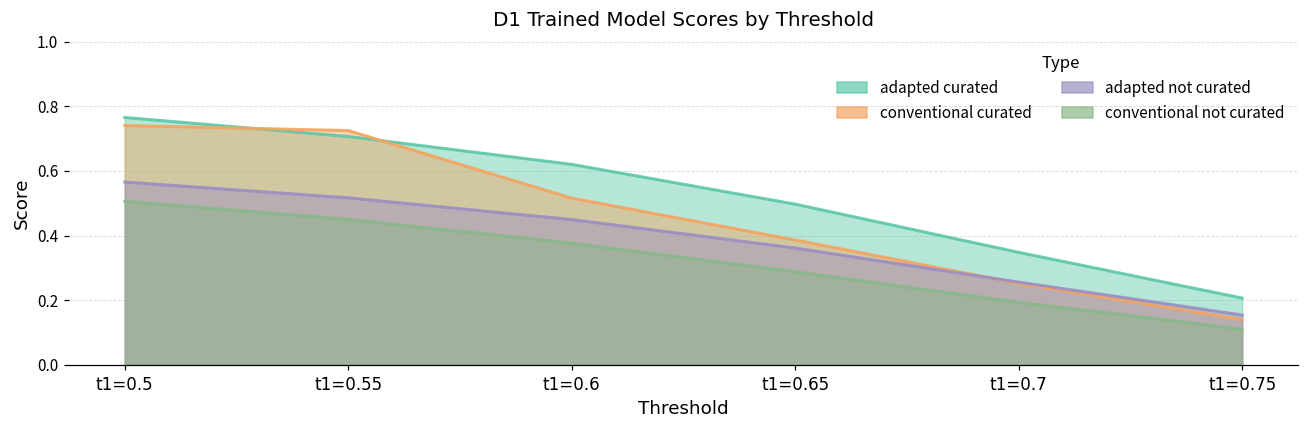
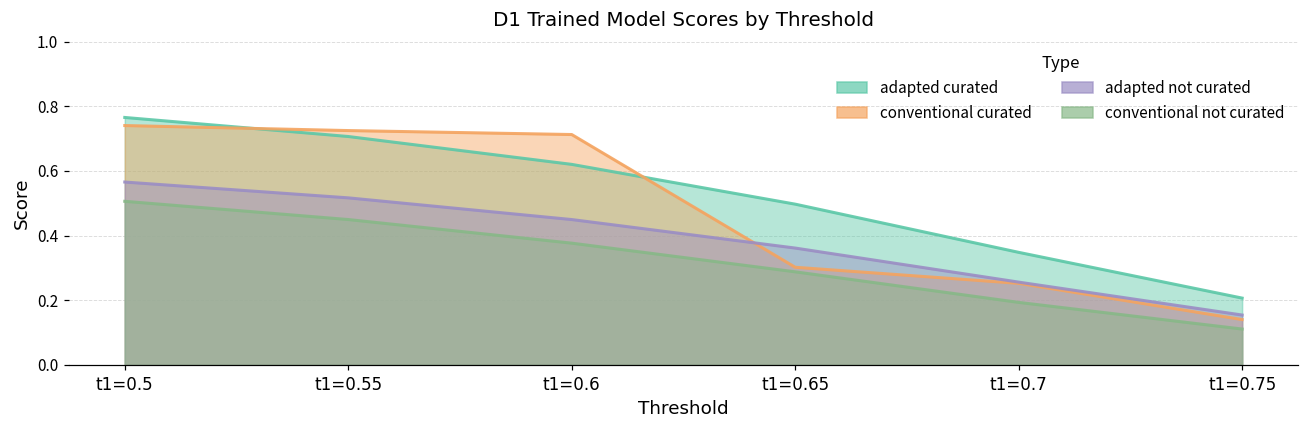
conventional curated, t1=0.6: 0.52 -> 0.71
conventional curated, t1=0.65: 0.39 -> 0.30
